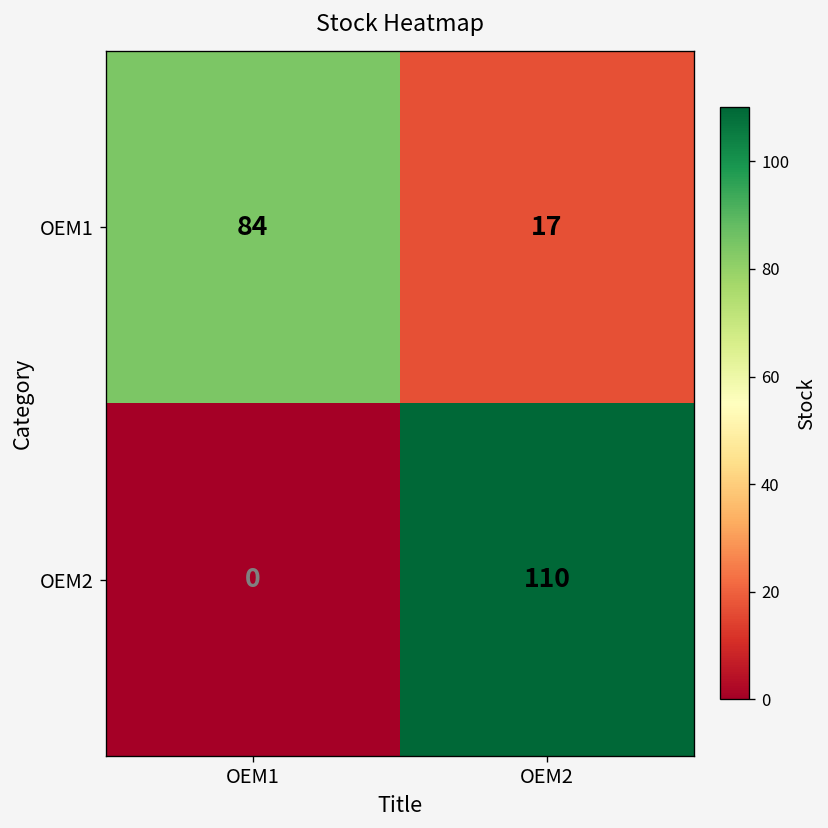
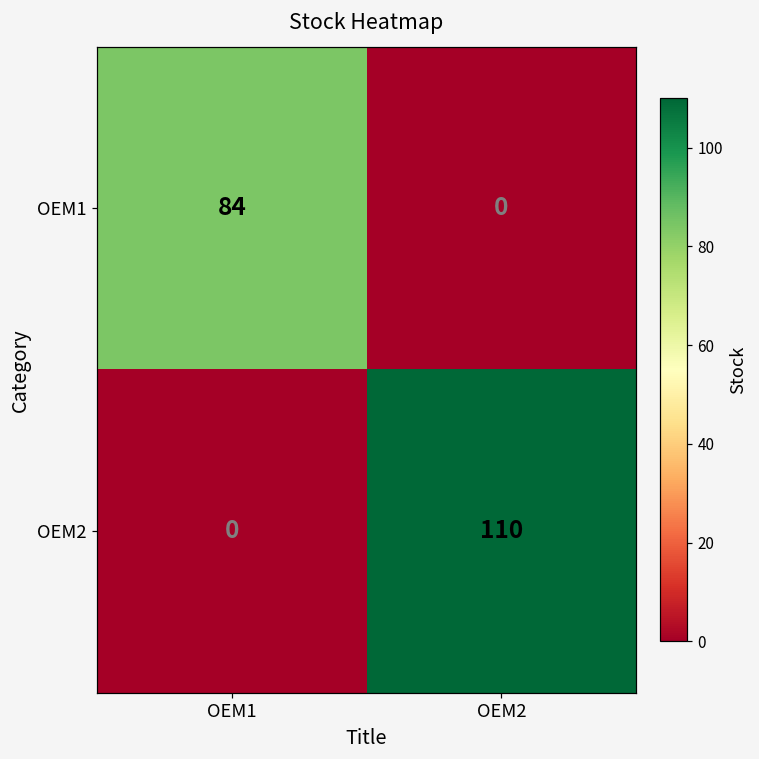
OEM1, OEM2: 17 -> 0
